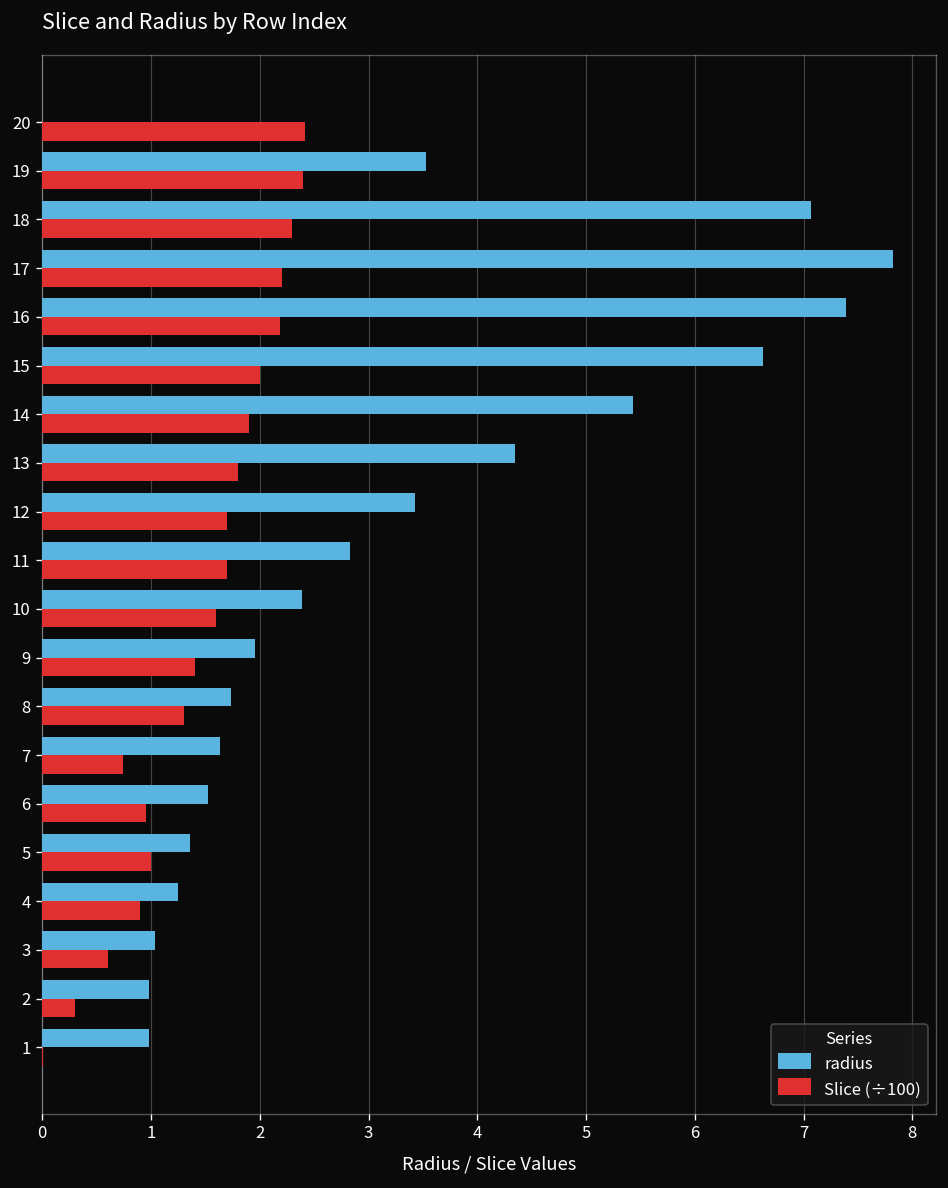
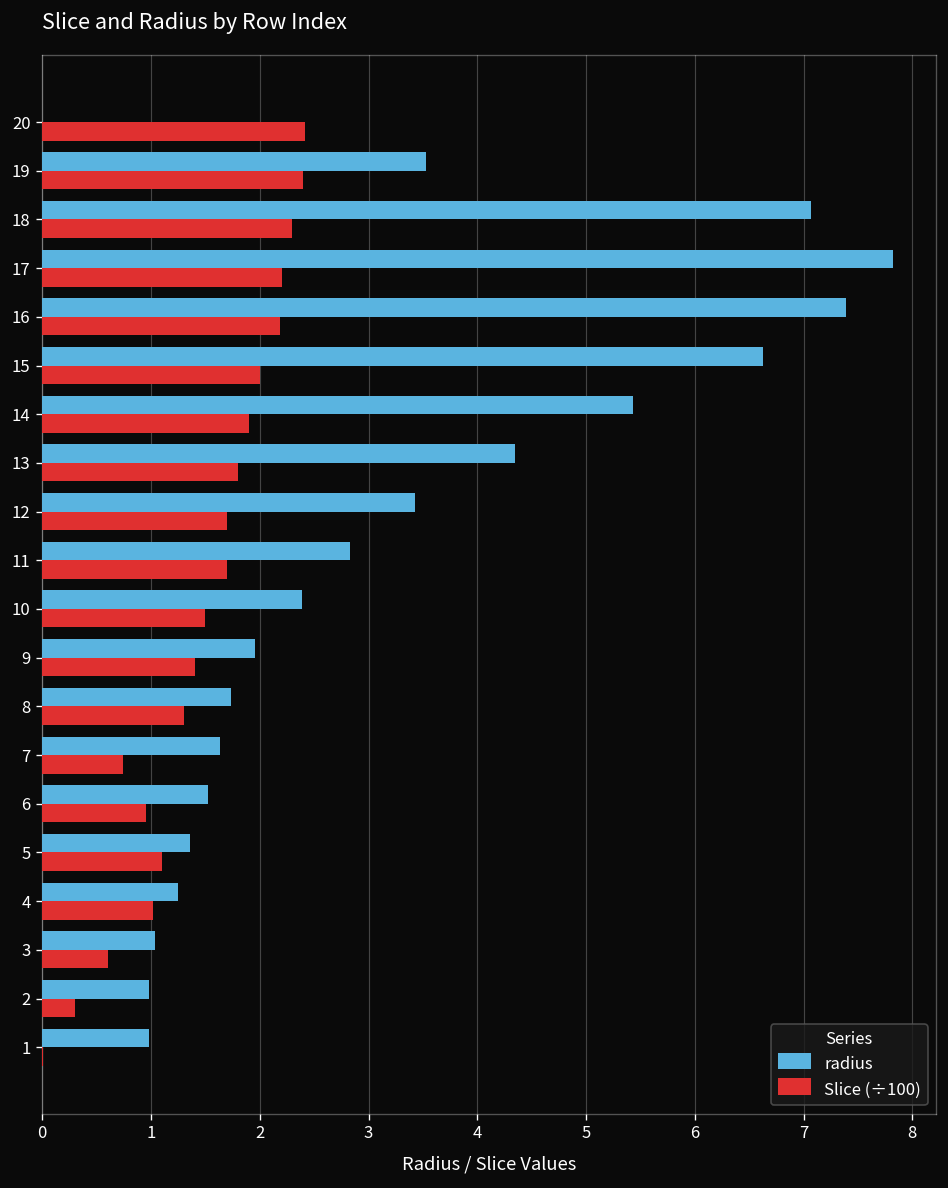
Slice (÷100), 10: 1.6 -> 1.5
Slice (÷100), 5: 1.0 -> 1.1
Slice (÷100), 4: 0.9 -> 1.0
